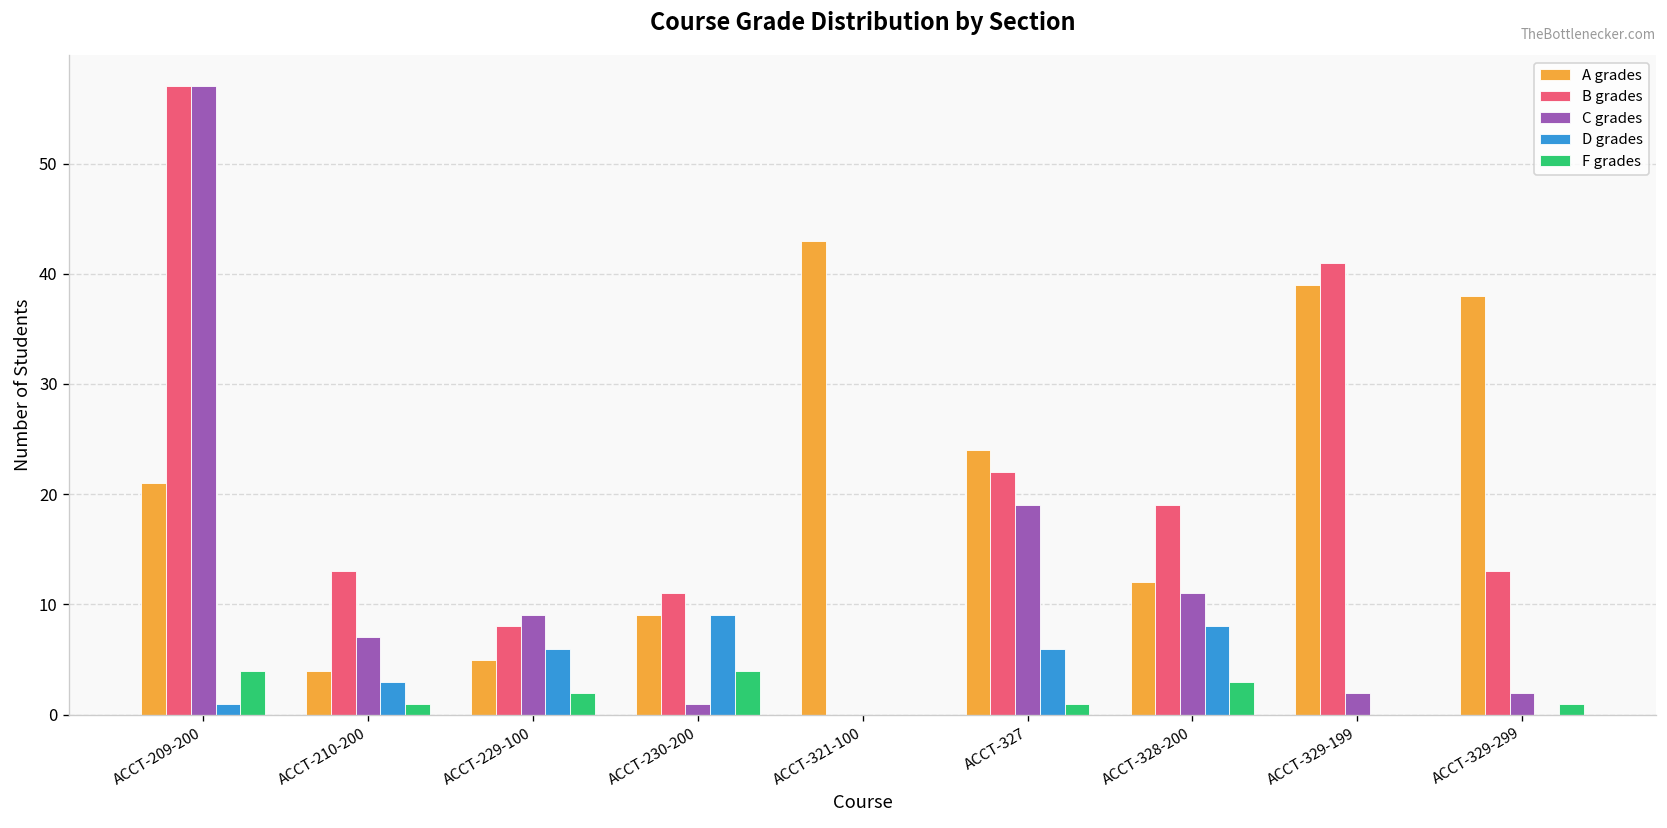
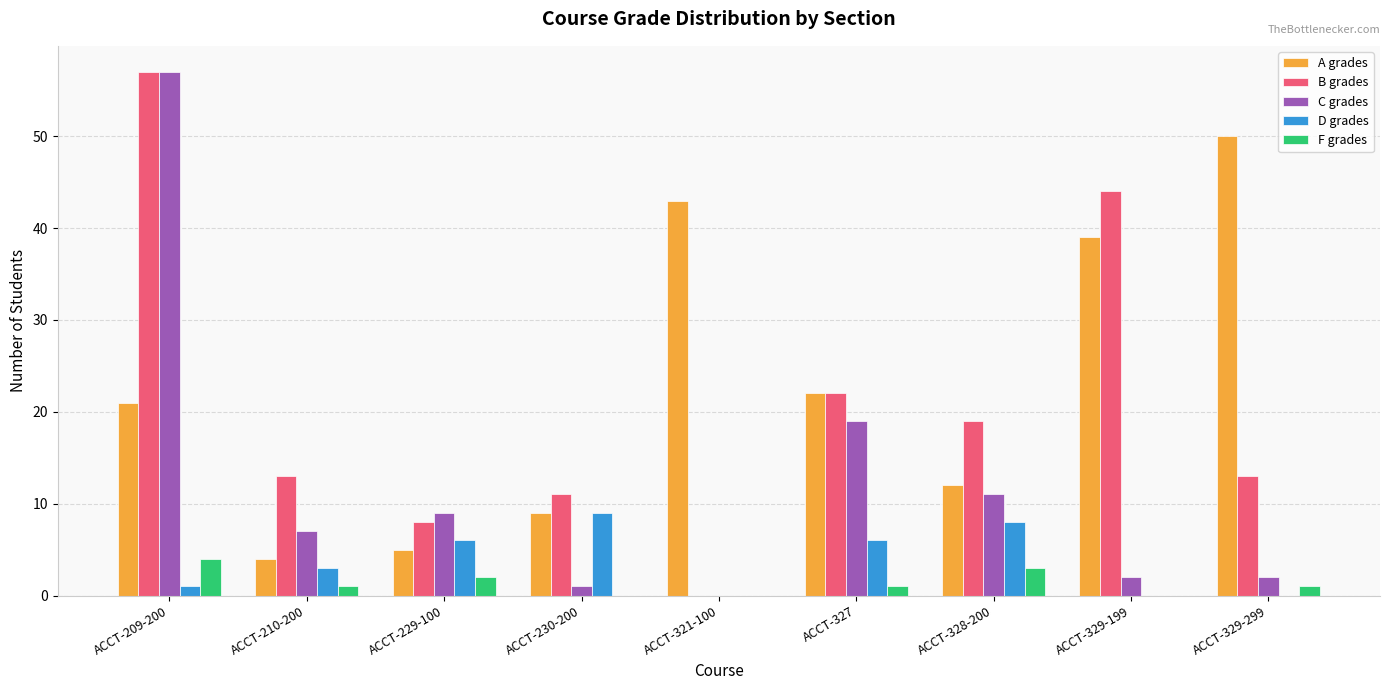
F grades, ACCT-230-200: 4 -> 0
A grades, ACCT-327: 24 -> 22
B grades, ACCT-329-199: 41 -> 44
A grades, ACCT-329-299: 38 -> 50
